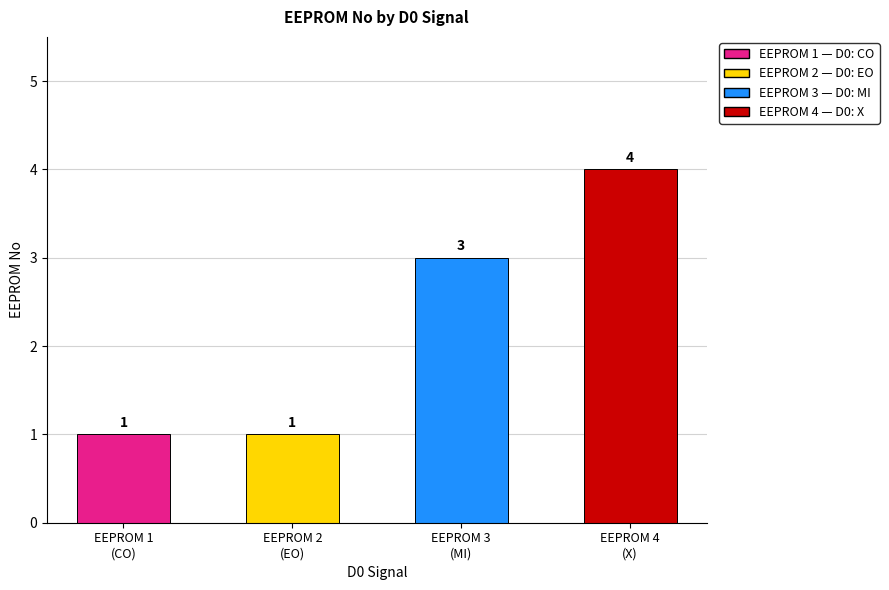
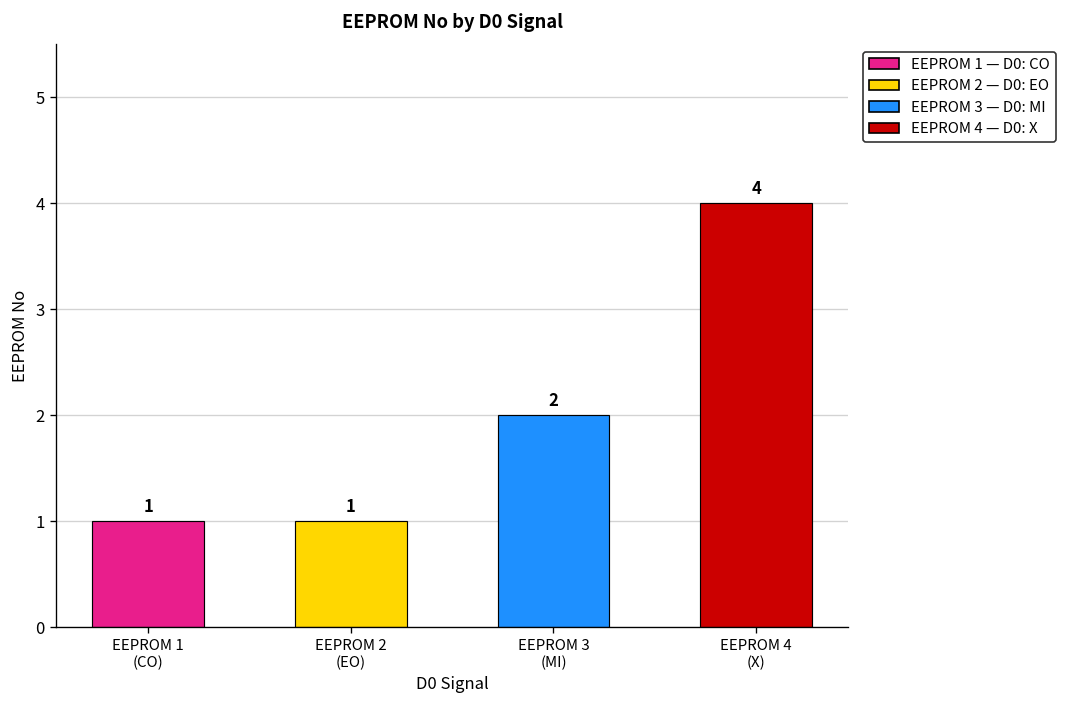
EEPROM 3 (MI): 3 -> 2
